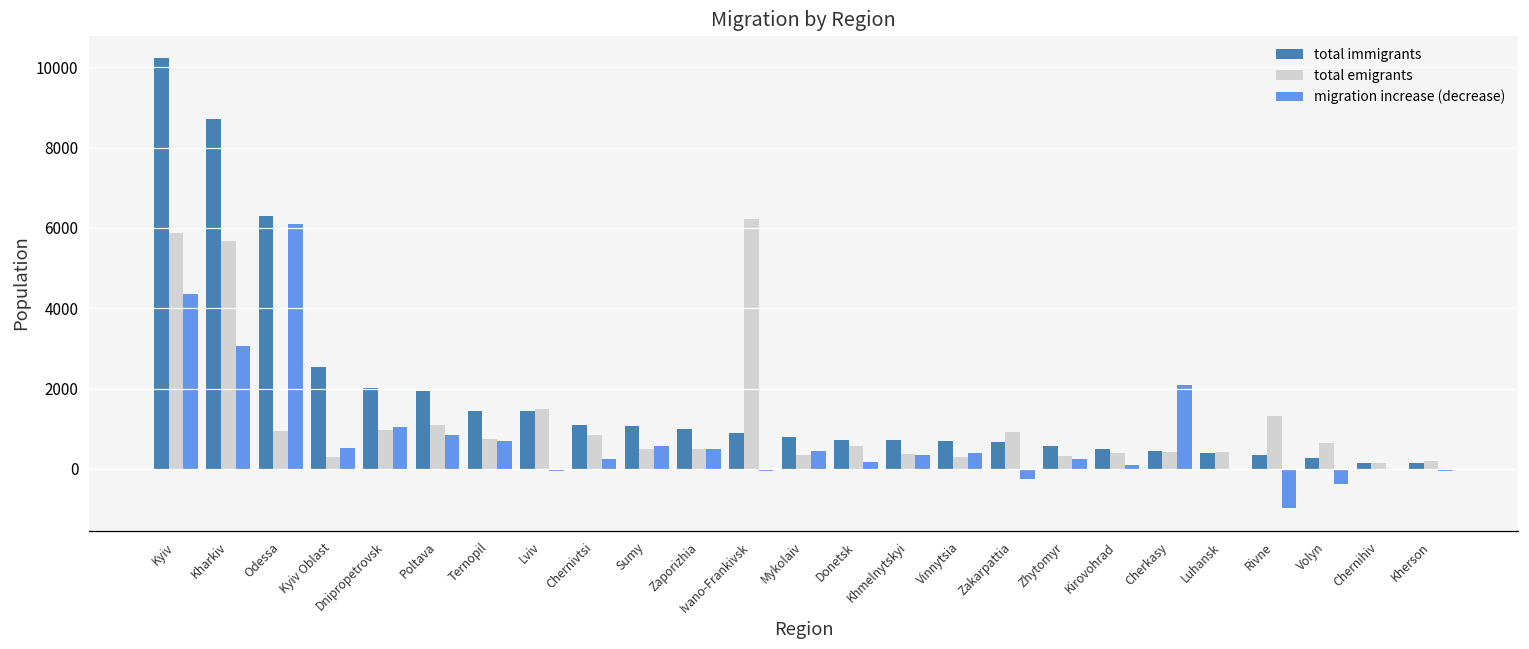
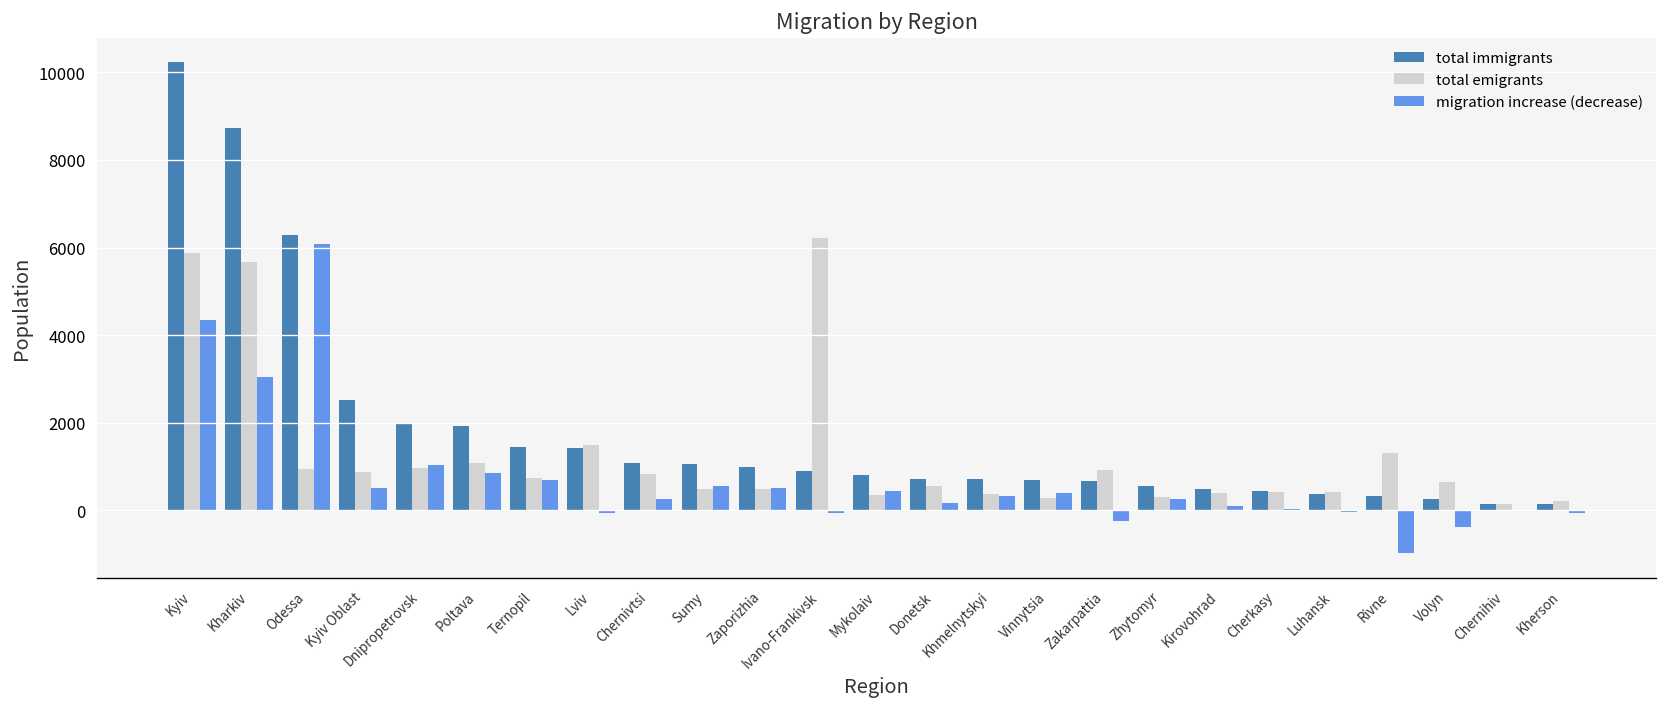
total emigrants, Kyiv Oblast: 300 -> 900
migration increase (decrease), Cherkasy: 2100 -> 0
